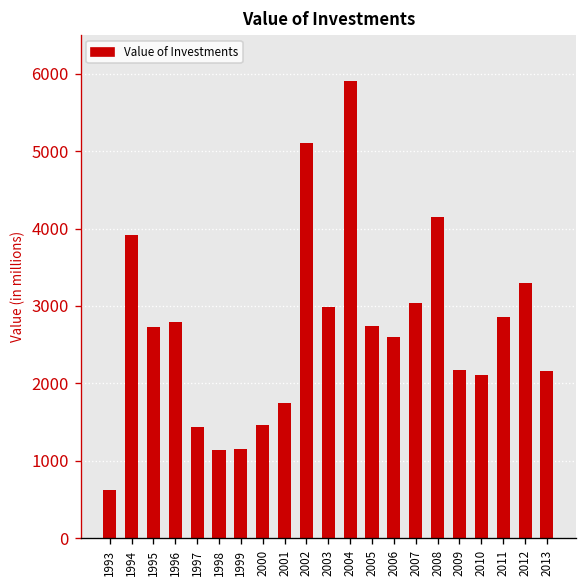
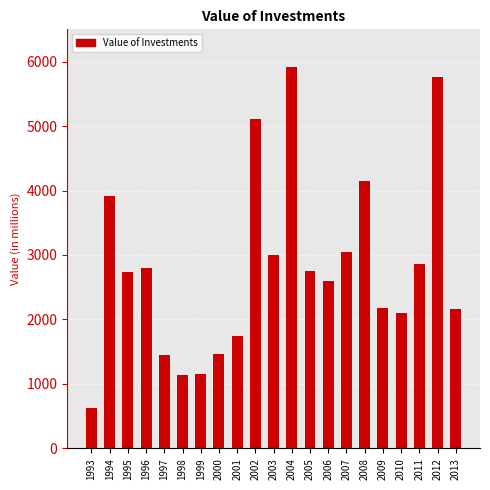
2012: 3300 -> 5800
